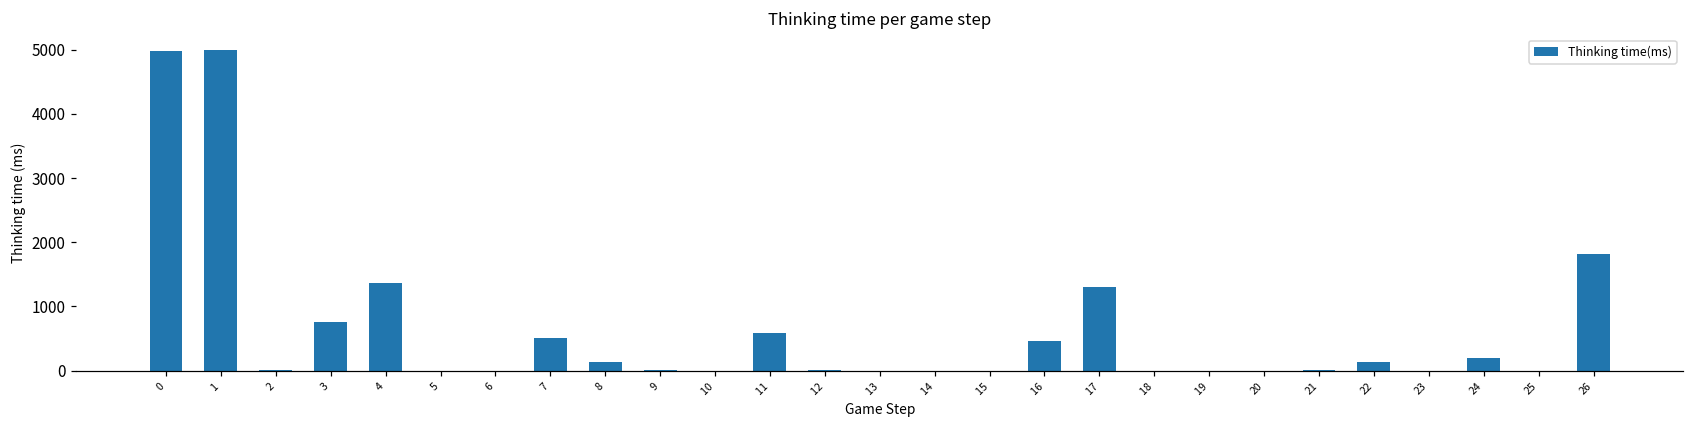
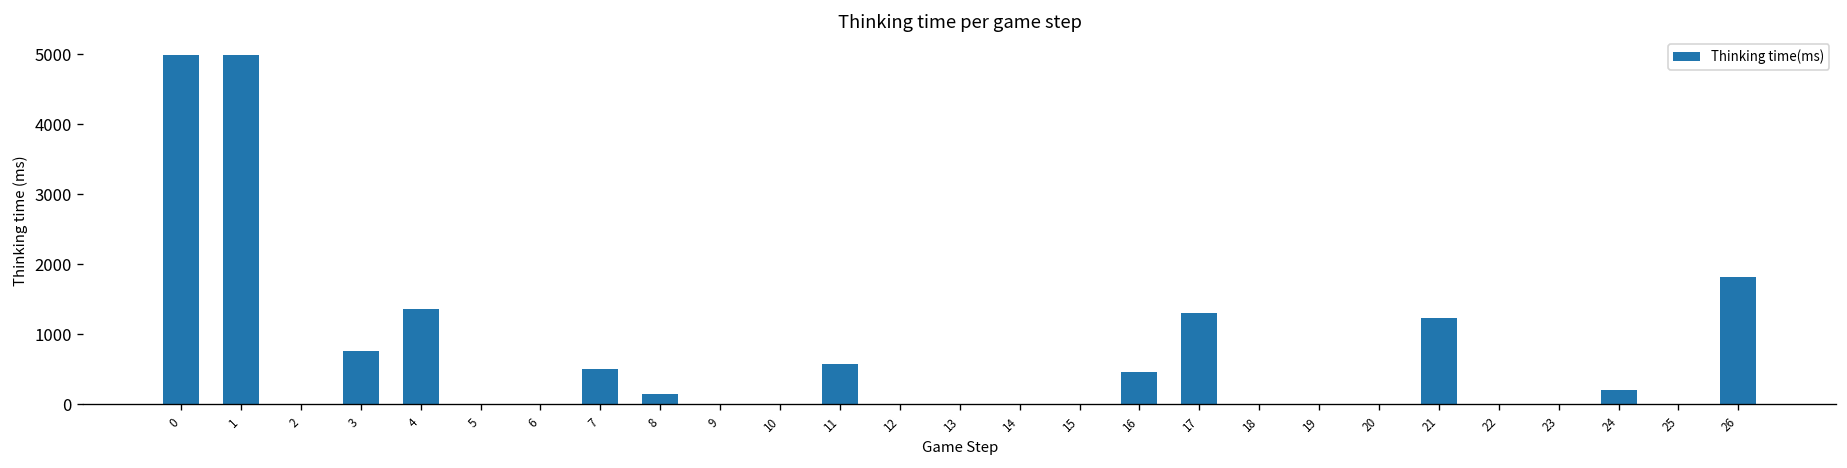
21: 0 -> 1200
22: 100 -> 0
